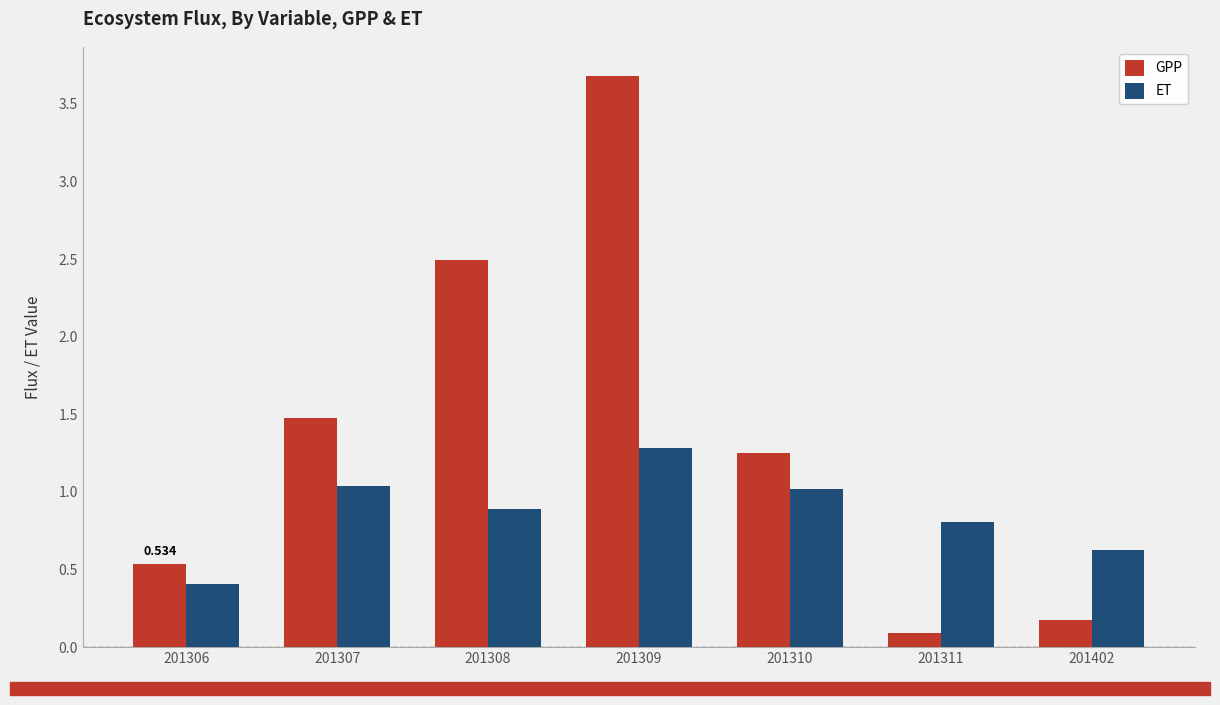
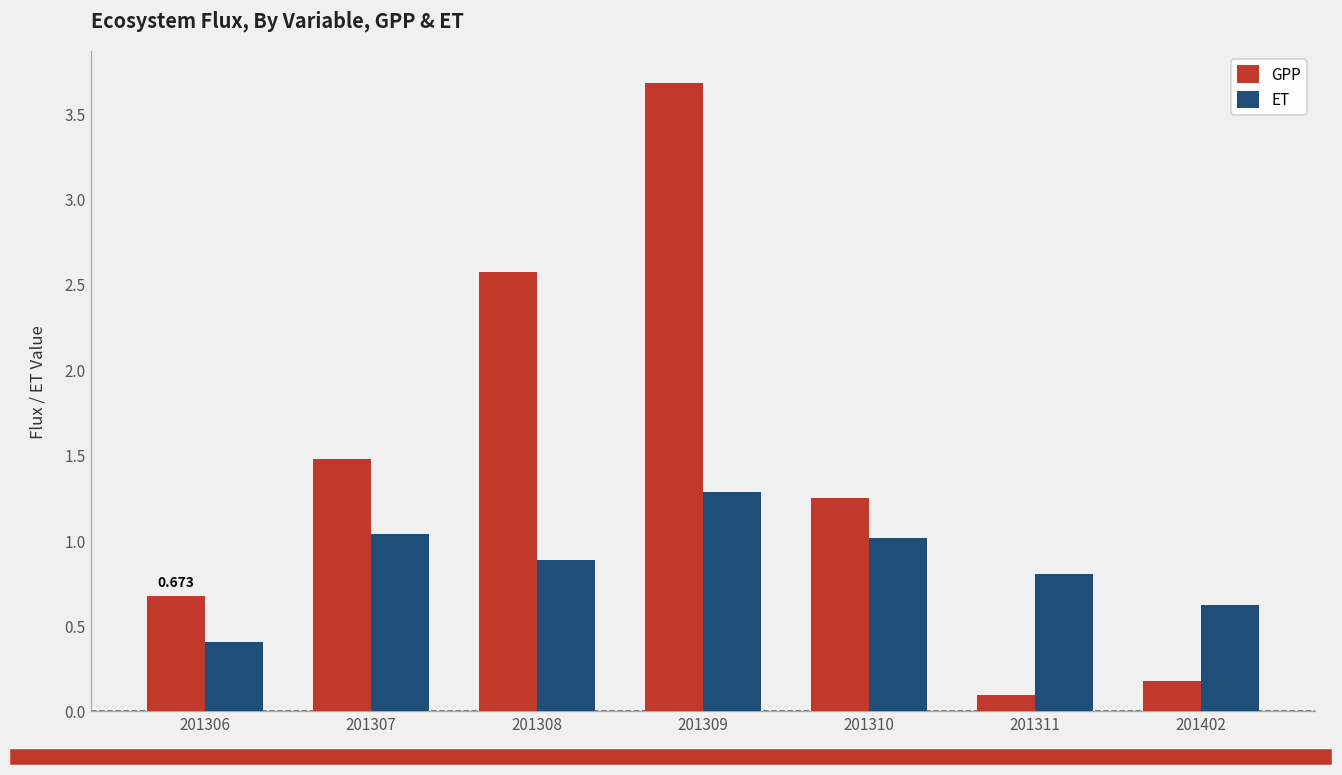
GPP, 201306: 0.534 -> 0.673
GPP, 201308: 2.49 -> 2.57
